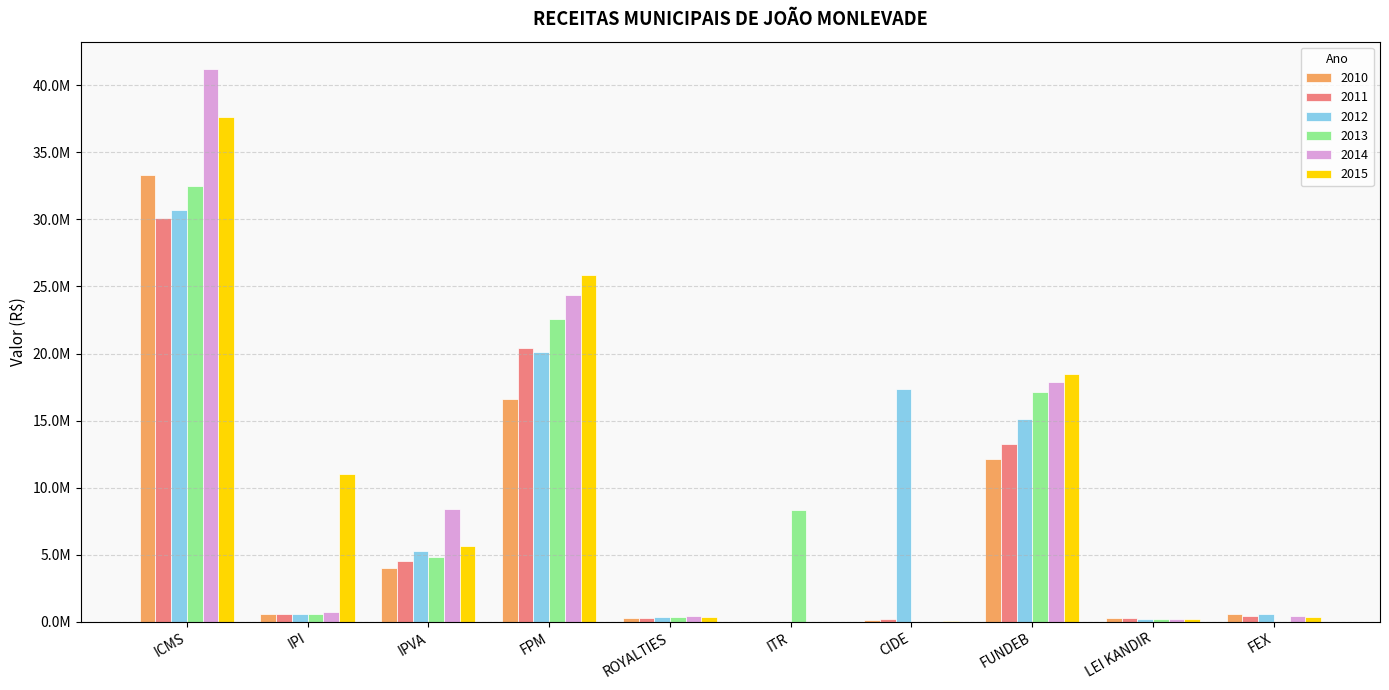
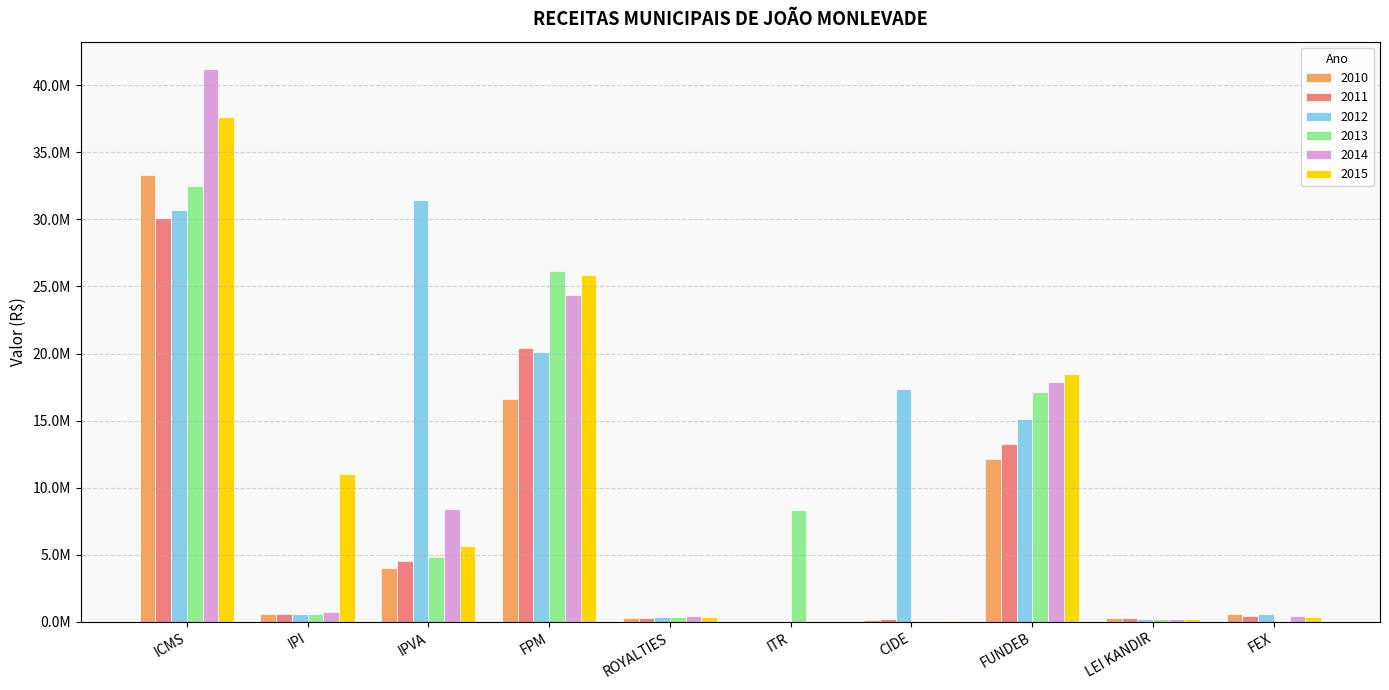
2012, IPVA: 5300000 -> 31400000
2013, FPM: 22600000 -> 26200000
